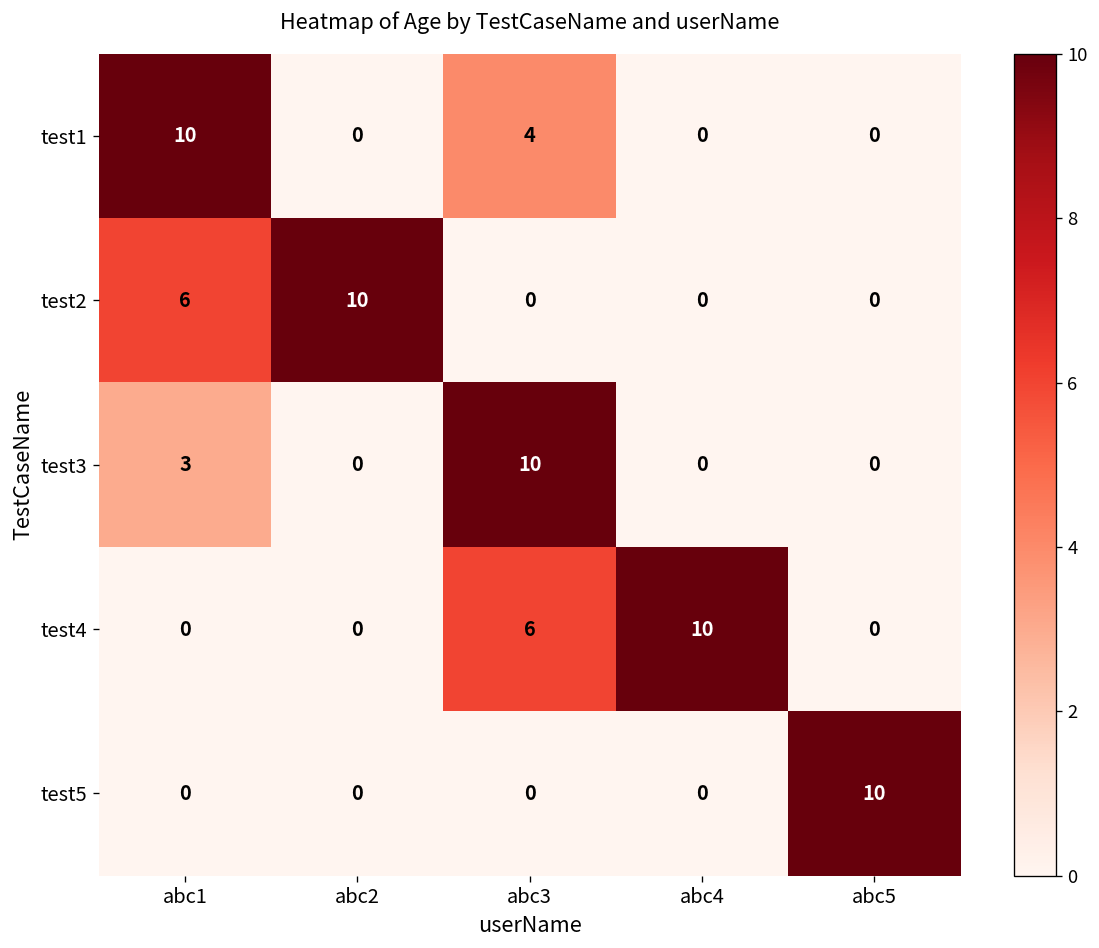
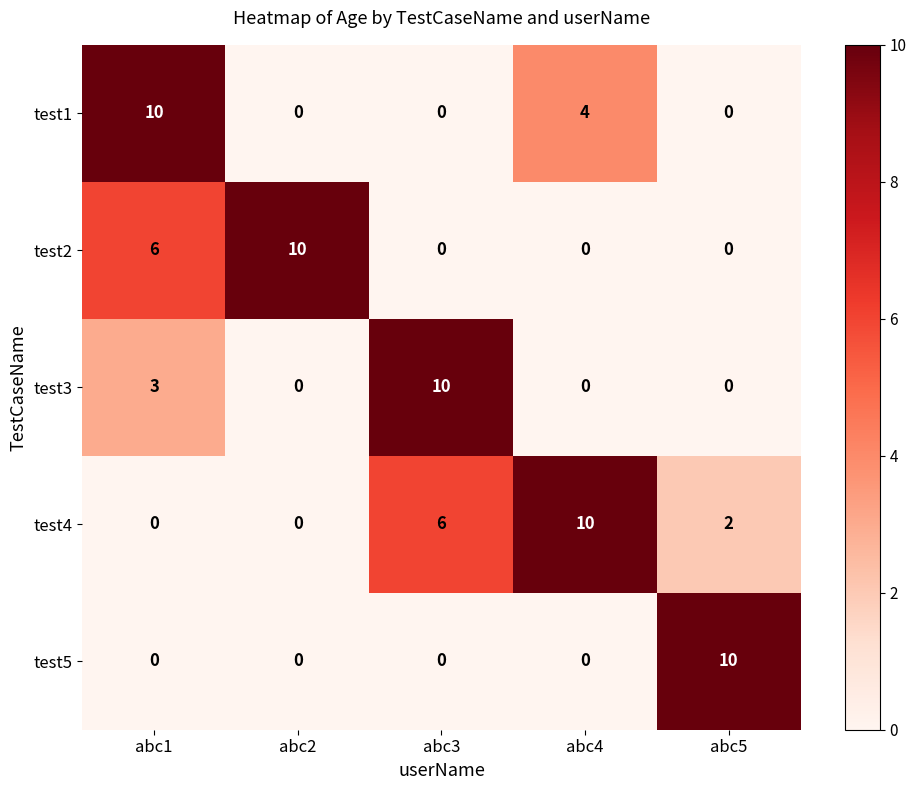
test1, abc3: 4 -> 0
test1, abc4: 0 -> 4
test4, abc5: 0 -> 2
